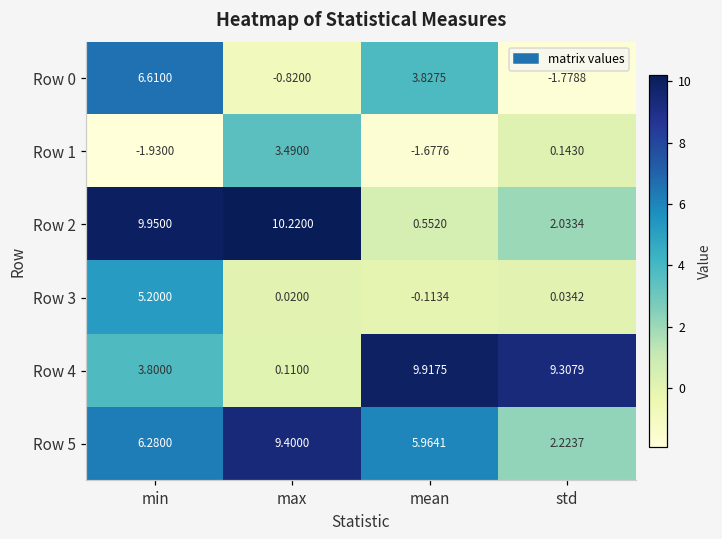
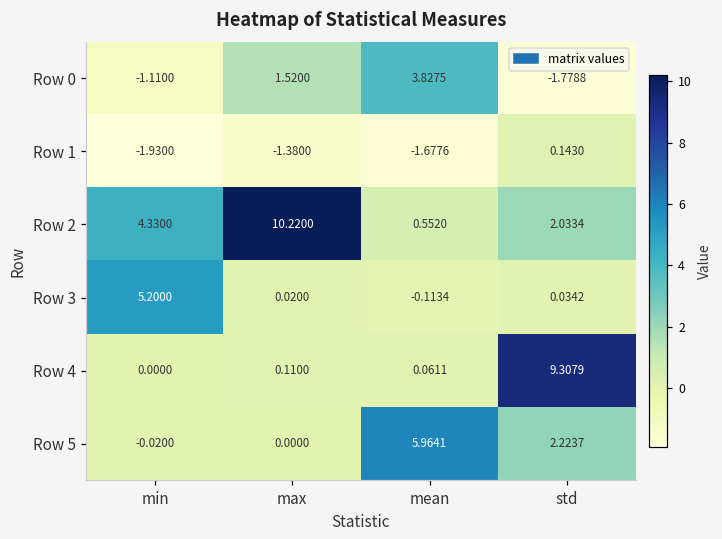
Row 0, min: 6.6100 -> -1.1100
Row 0, max: -0.8200 -> 1.5200
Row 1, max: 3.4900 -> -1.3800
Row 2, min: 9.9500 -> 4.3300
Row 4, min: 3.8000 -> 0.0000
Row 4, mean: 9.9175 -> 0.0611
Row 5, min: 6.2800 -> -0.0200
Row 5, max: 9.4000 -> 0.0000
